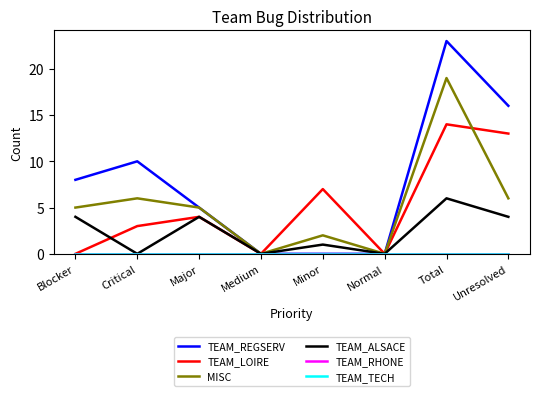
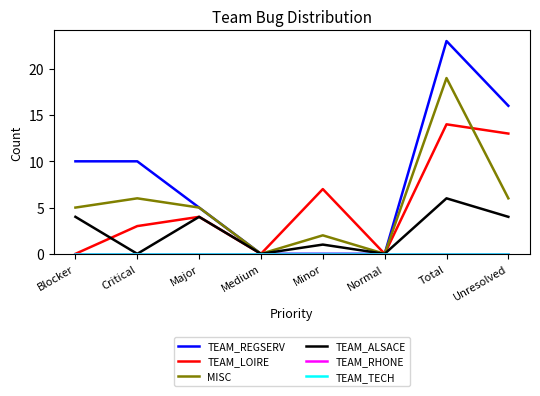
TEAM_REGSERV, Blocker: 8 -> 10
